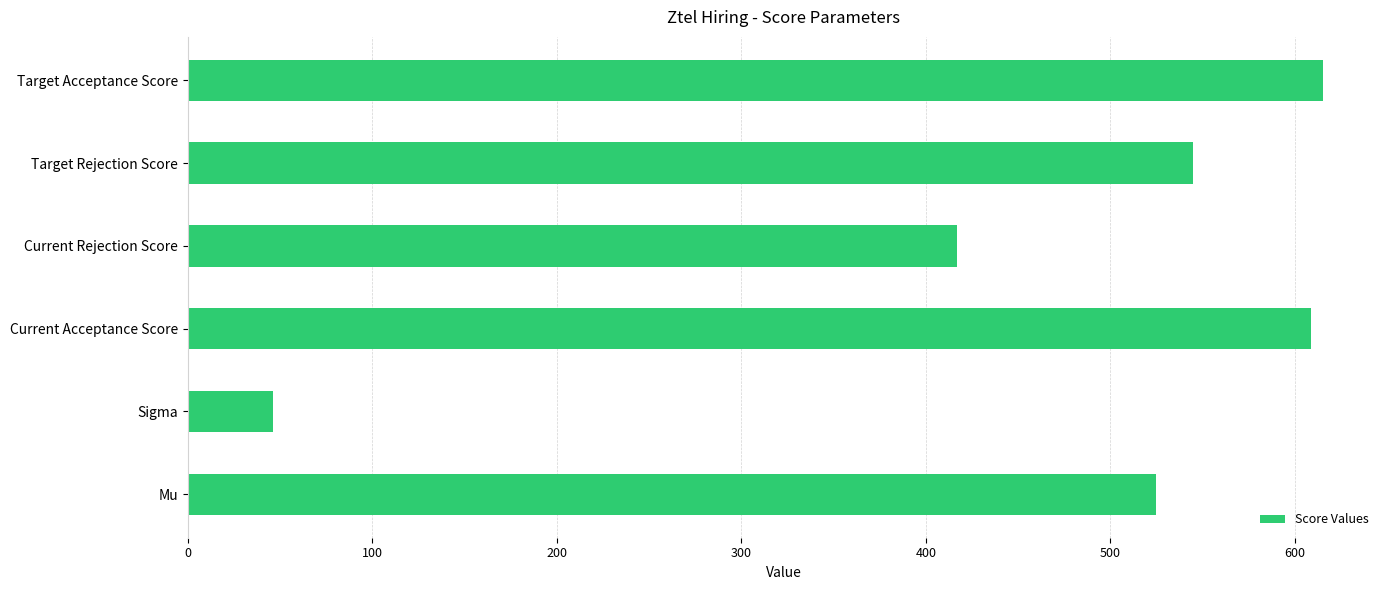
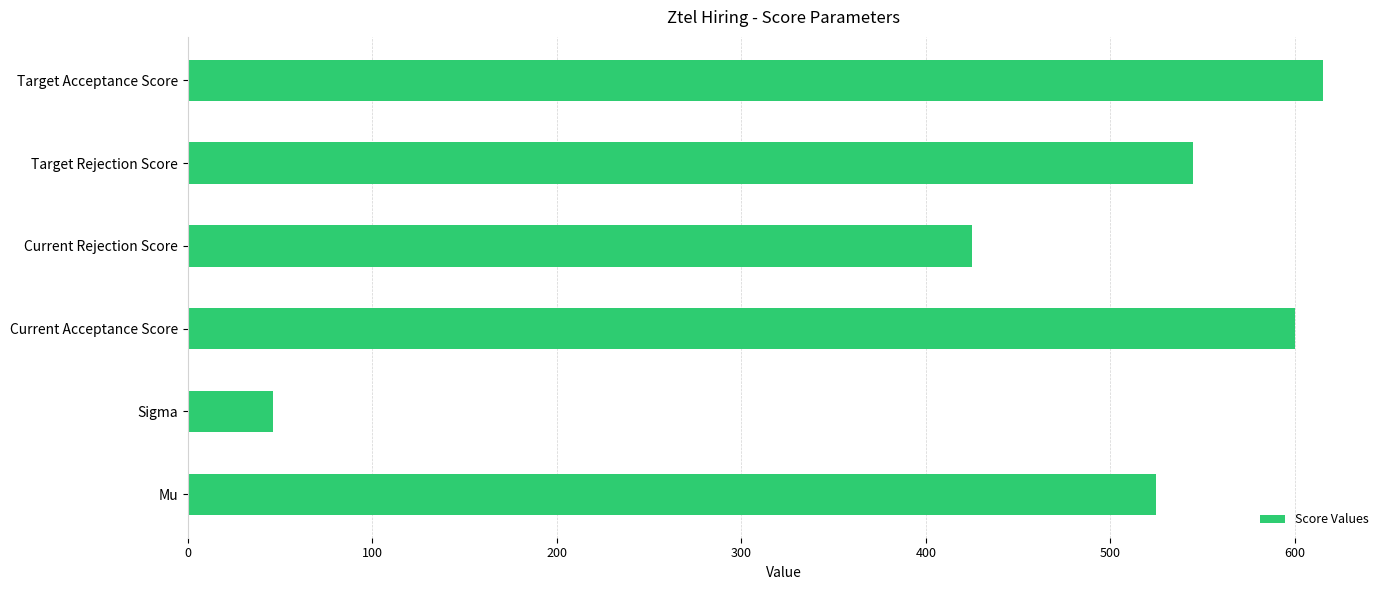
Current Rejection Score: 417 -> 425
Current Acceptance Score: 609 -> 600
